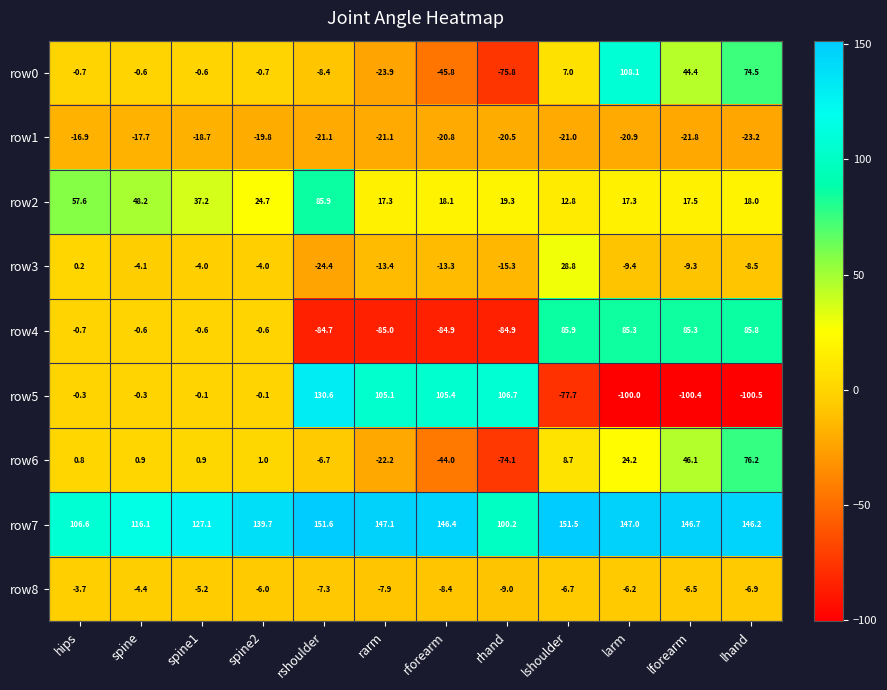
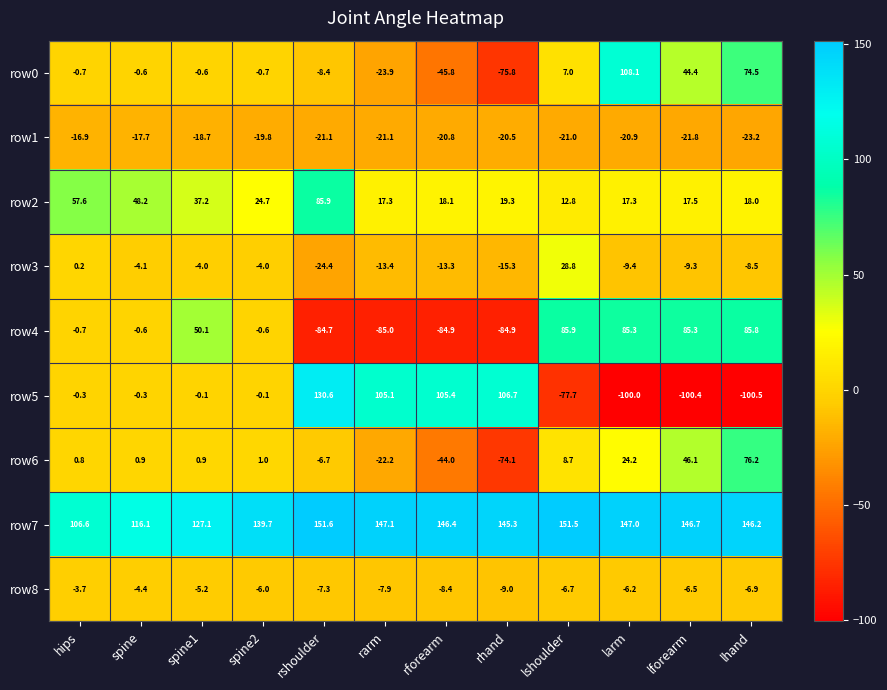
row4, spine1: -0.6 -> 50.1
row7, rhand: 100.2 -> 145.3
